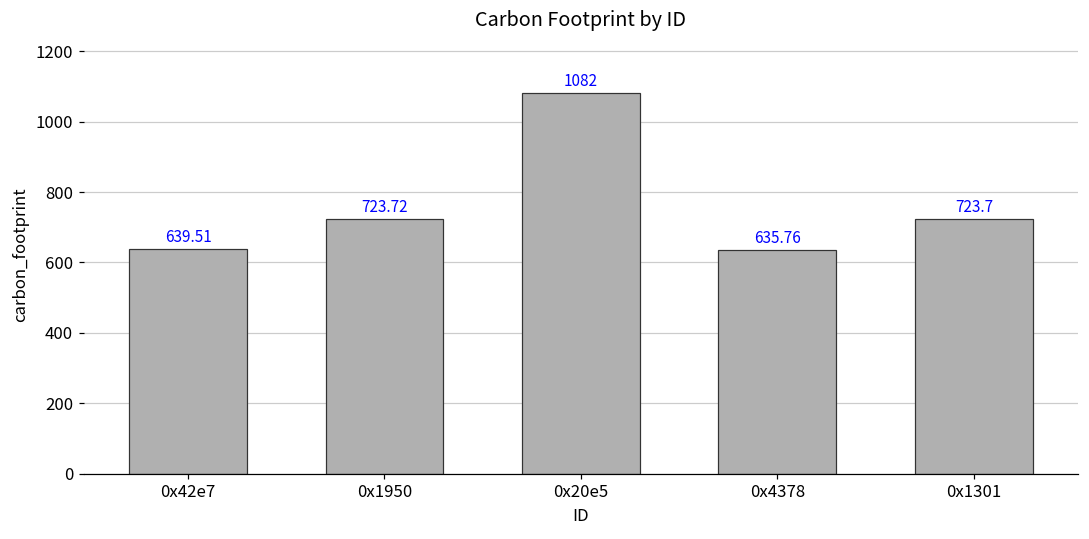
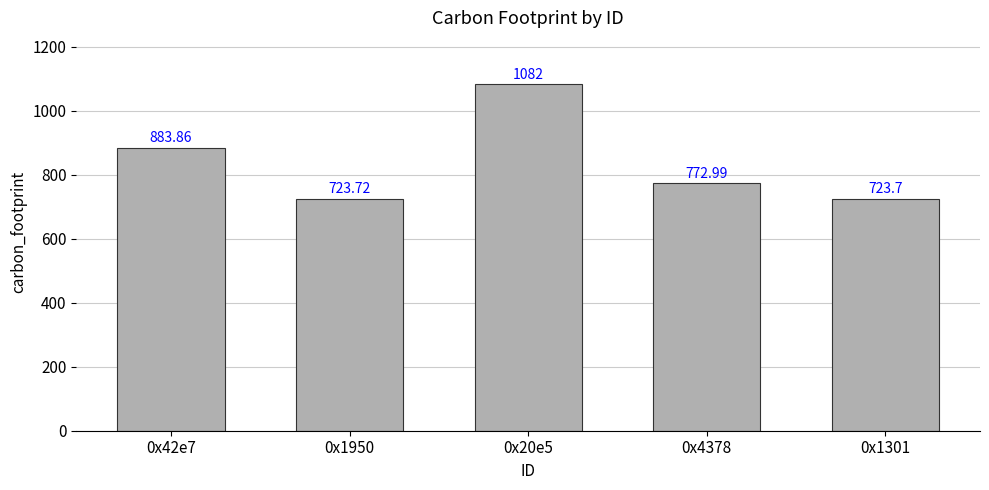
0x42e7: 639.51 -> 883.86
0x4378: 635.76 -> 772.99
